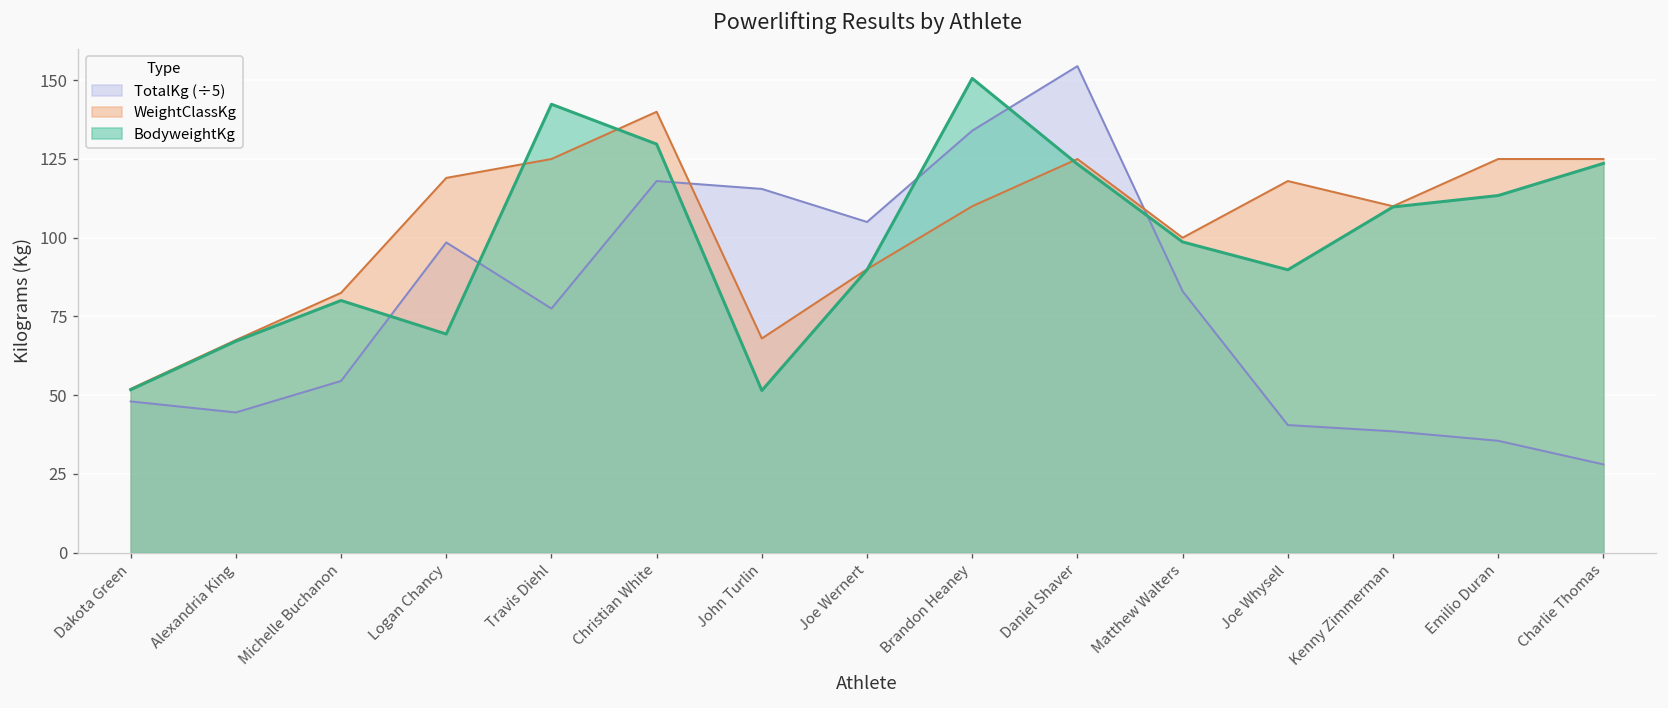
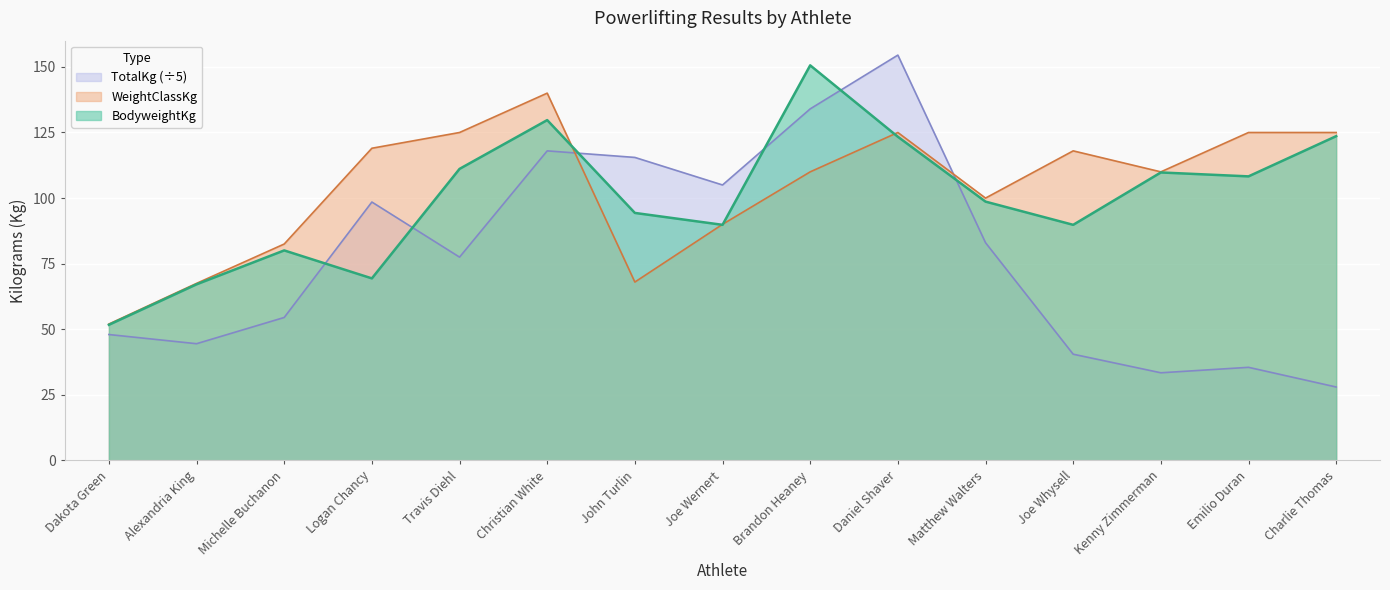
BodyweightKg, Travis Diehl: 142 -> 111
BodyweightKg, John Turlin: 51 -> 94
TotalKg (÷5), Kenny Zimmerman: 39 -> 33
BodyweightKg, Emilio Duran: 113 -> 108
